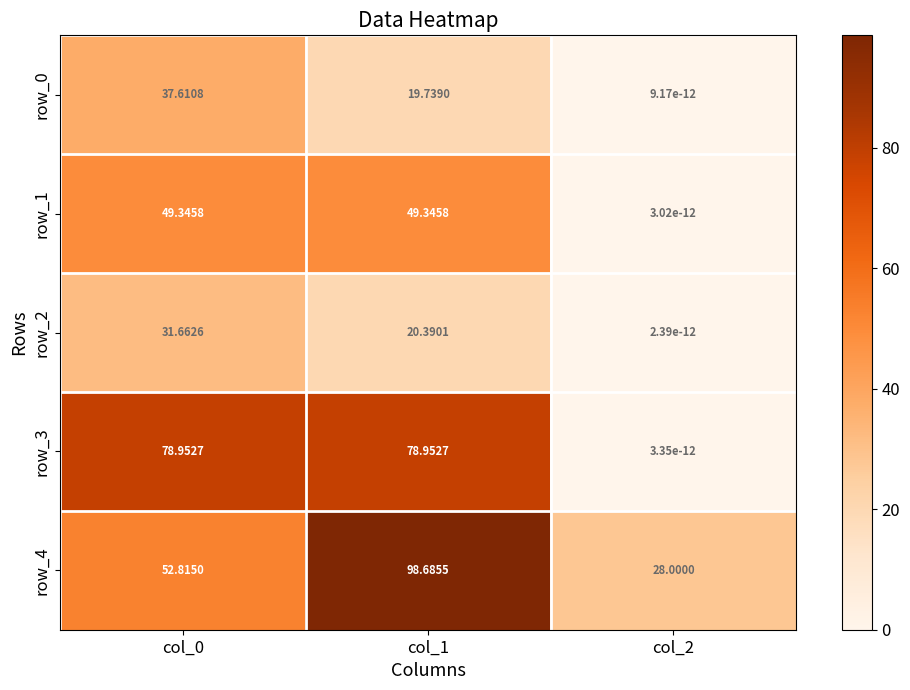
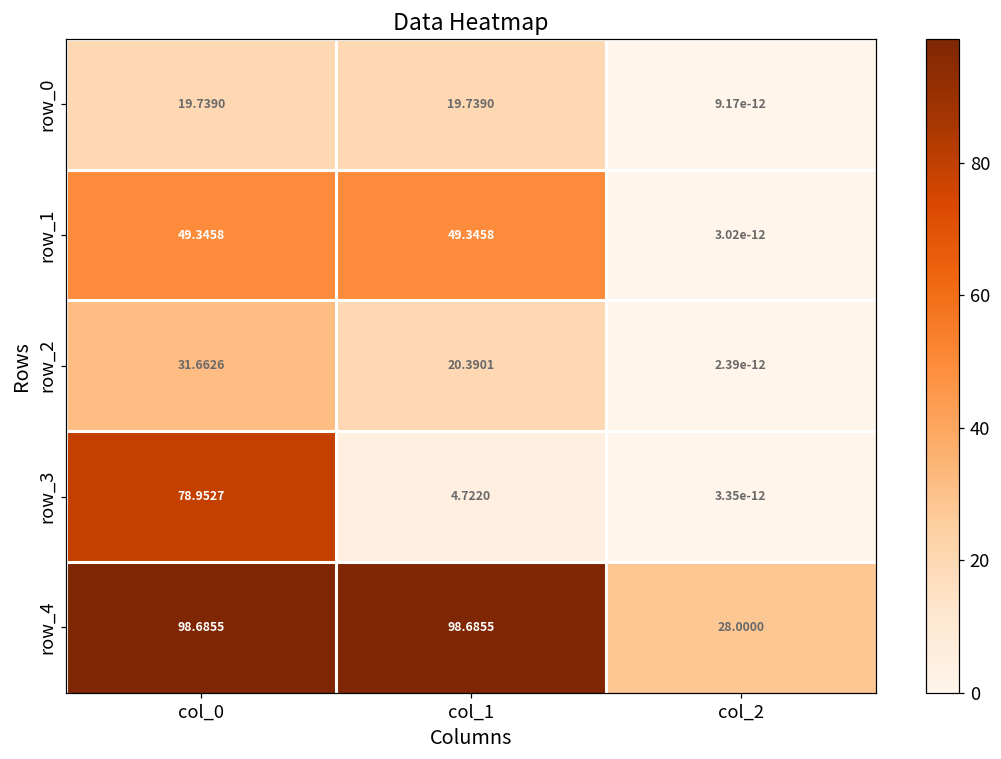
row_0, col_0: 37.6108 -> 19.7390
row_3, col_1: 78.9527 -> 4.7220
row_4, col_0: 52.8150 -> 98.6855
